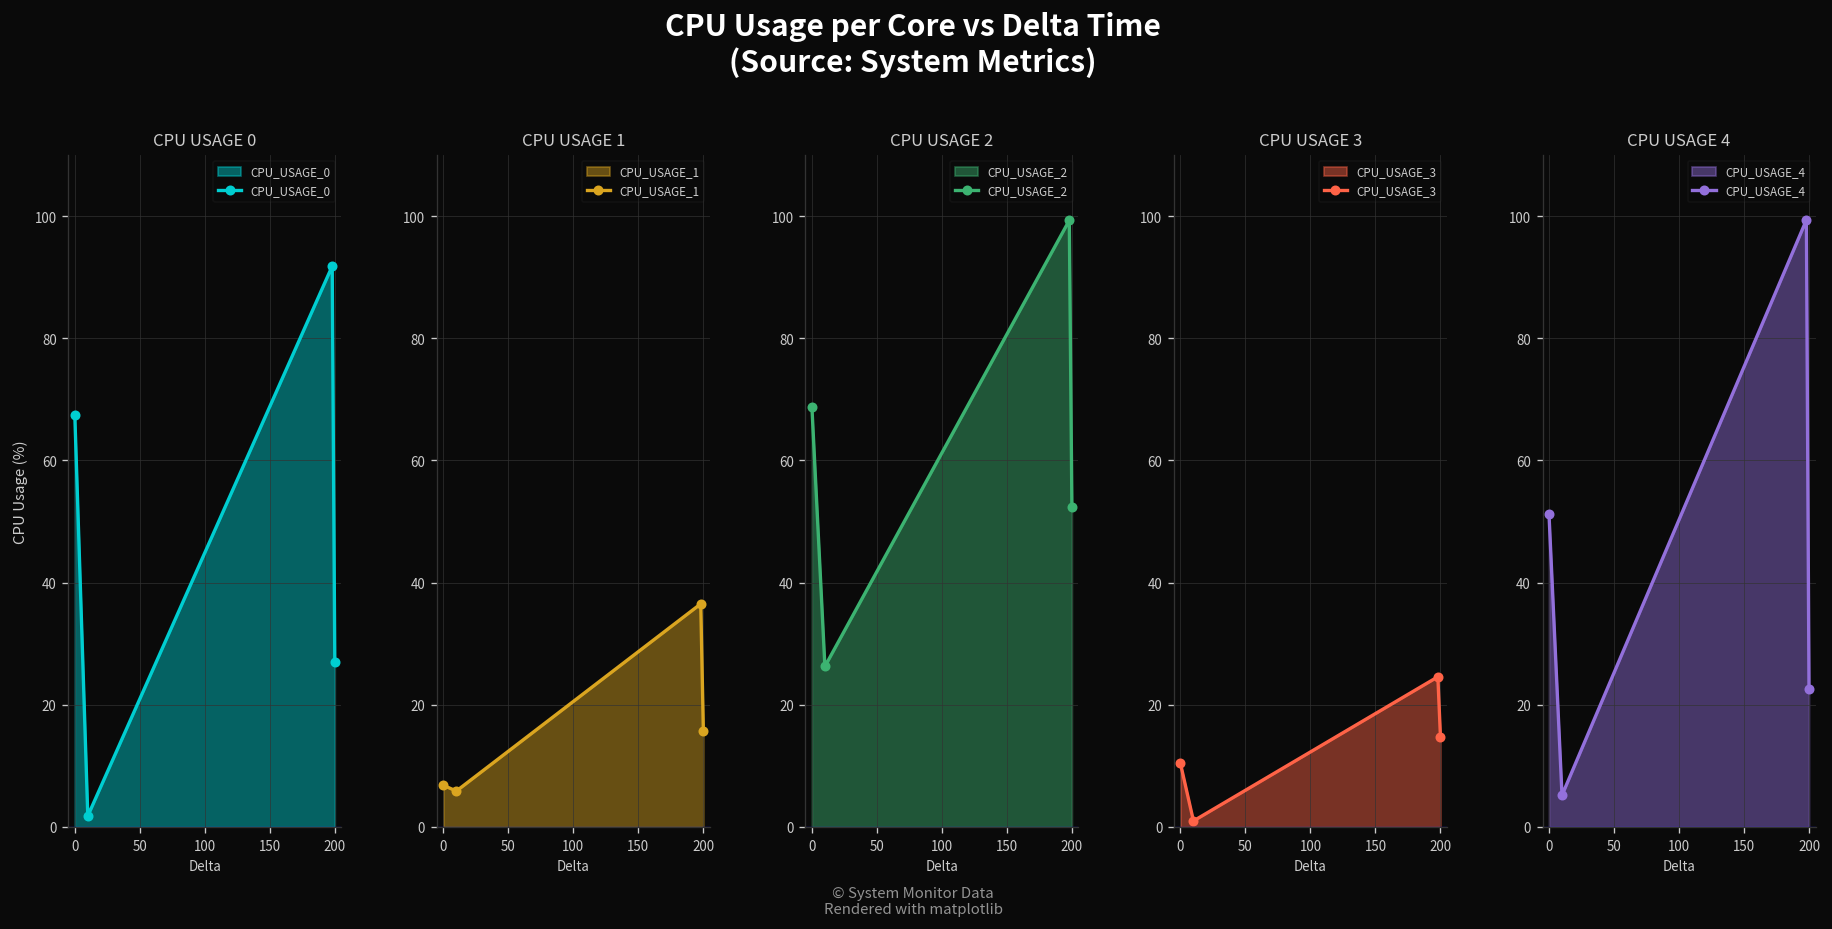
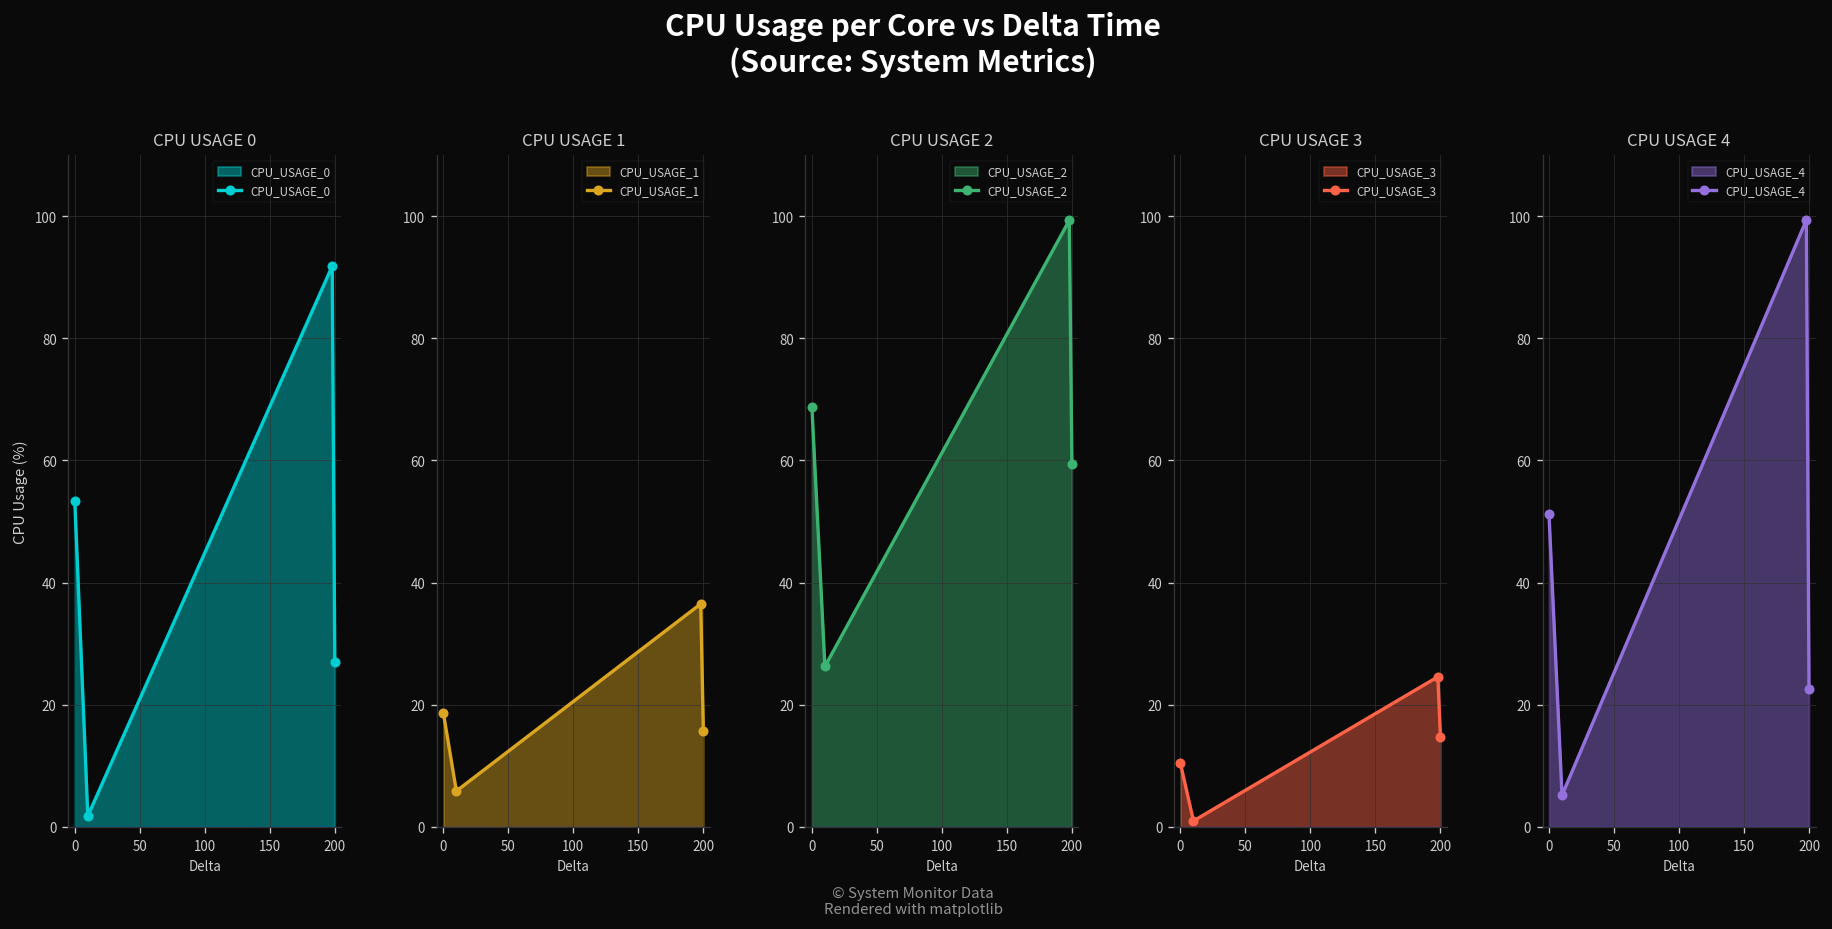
CPU USAGE 0, 0: 67 -> 53
CPU USAGE 1, 0: 7 -> 19
CPU USAGE 2, 200: 52 -> 59
